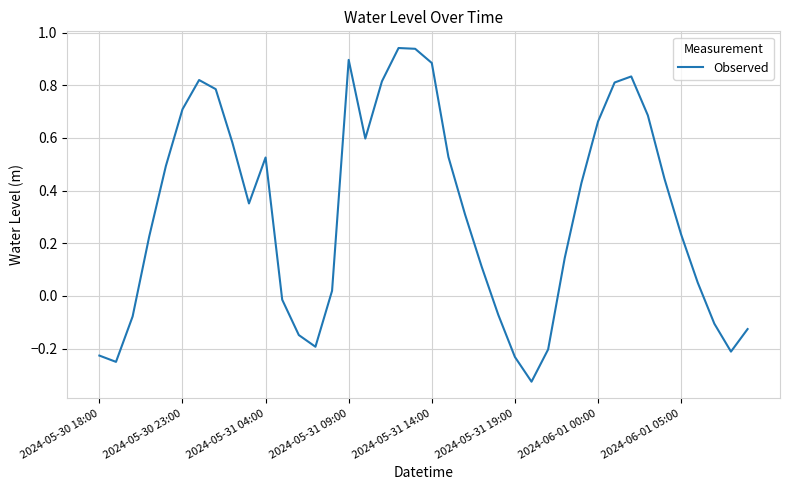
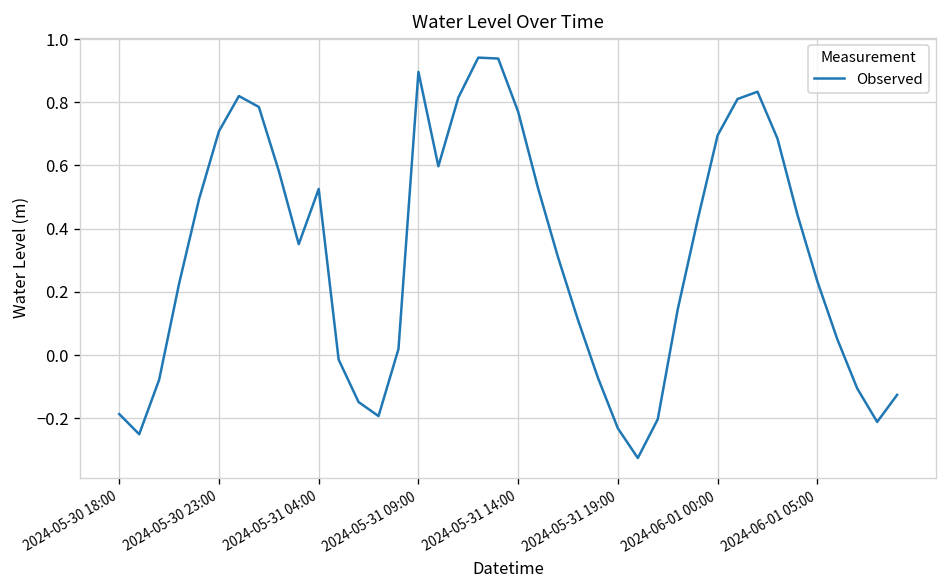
2024-05-30 18:00: -0.23 -> -0.19
2024-05-31 14:00: 0.88 -> 0.77
2024-06-01 00:00: 0.66 -> 0.70
